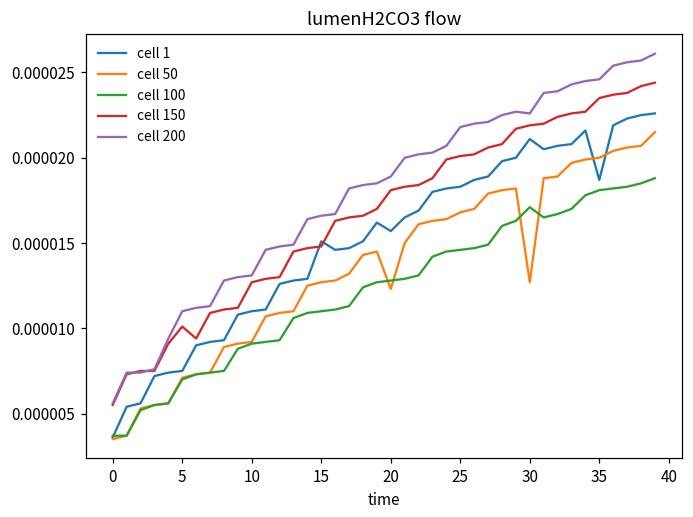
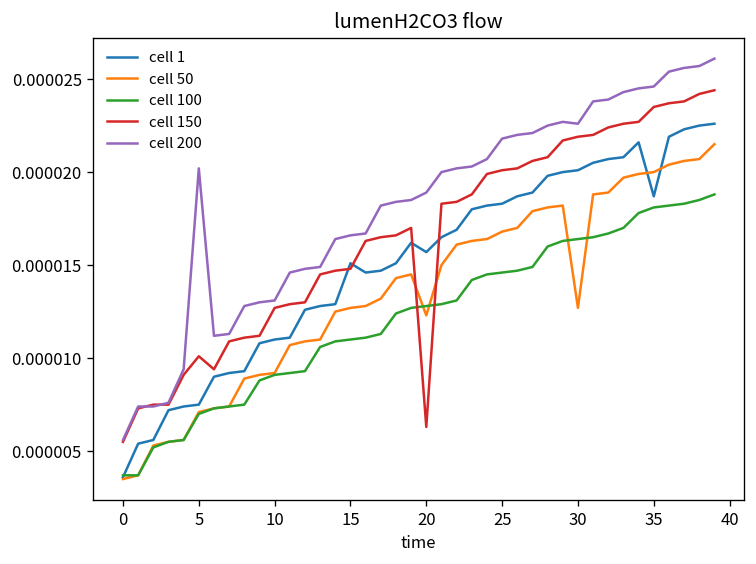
cell 200, 5: 0.0000110 -> 0.0000202
cell 150, 20: 0.0000181 -> 0.0000063
cell 1, 30: 0.0000211 -> 0.0000201
cell 100, 30: 0.0000171 -> 0.0000164
